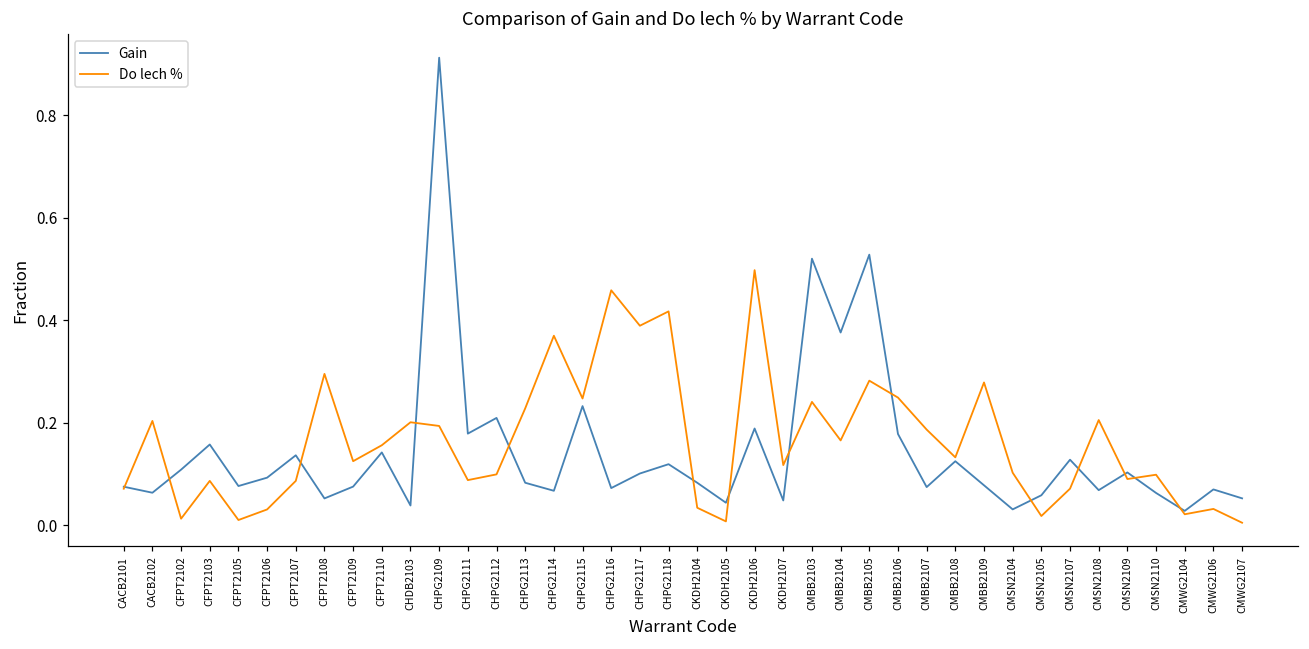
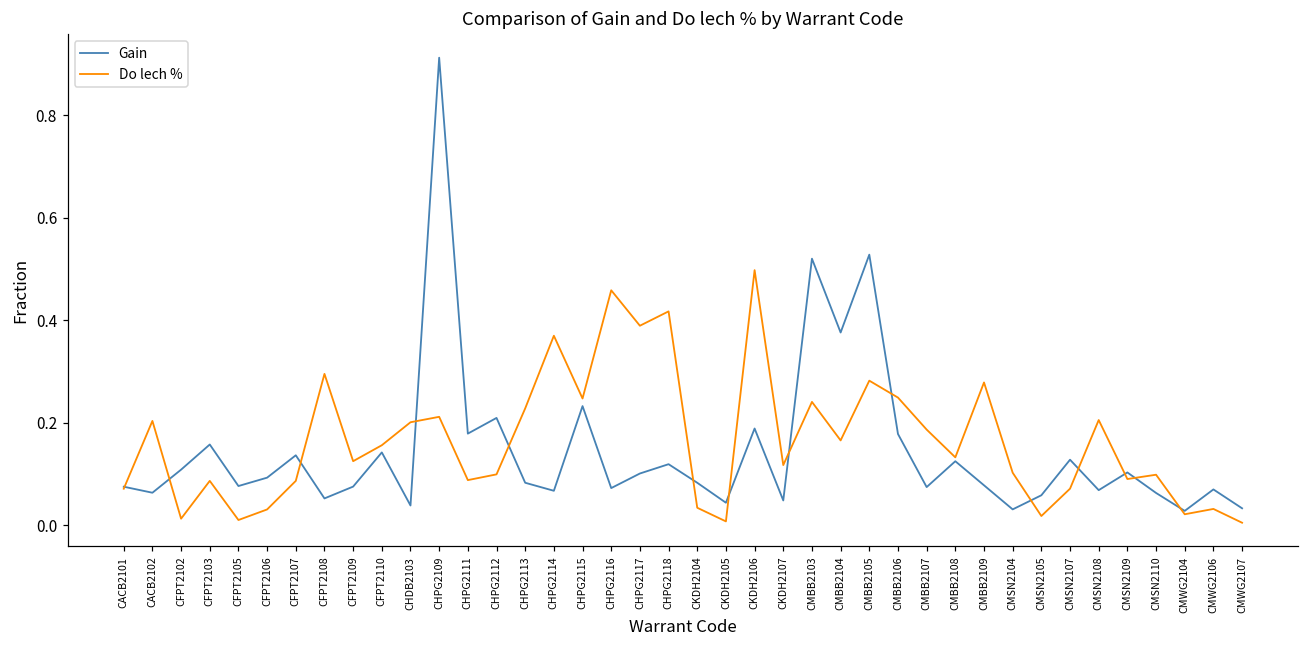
Do lech %, CHPG2109: 0.19 -> 0.21
Gain, CMWG2107: 0.05 -> 0.03
